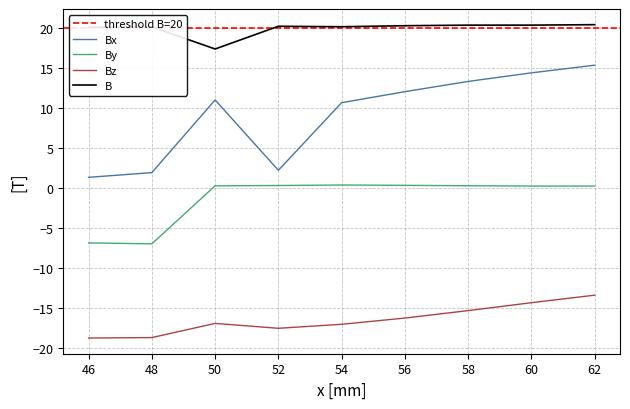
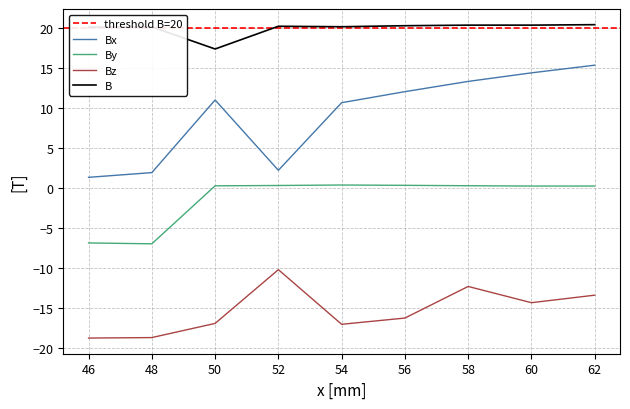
Bz, 52: -18 -> -10
Bz, 58: -15 -> -12
